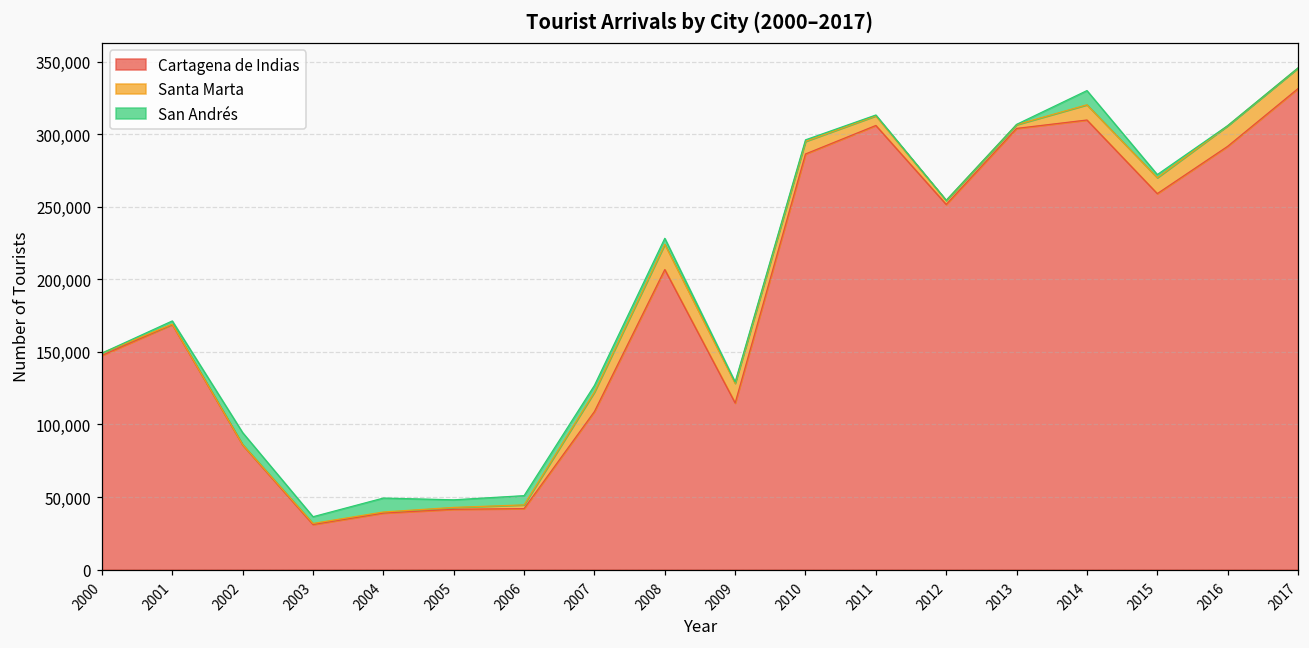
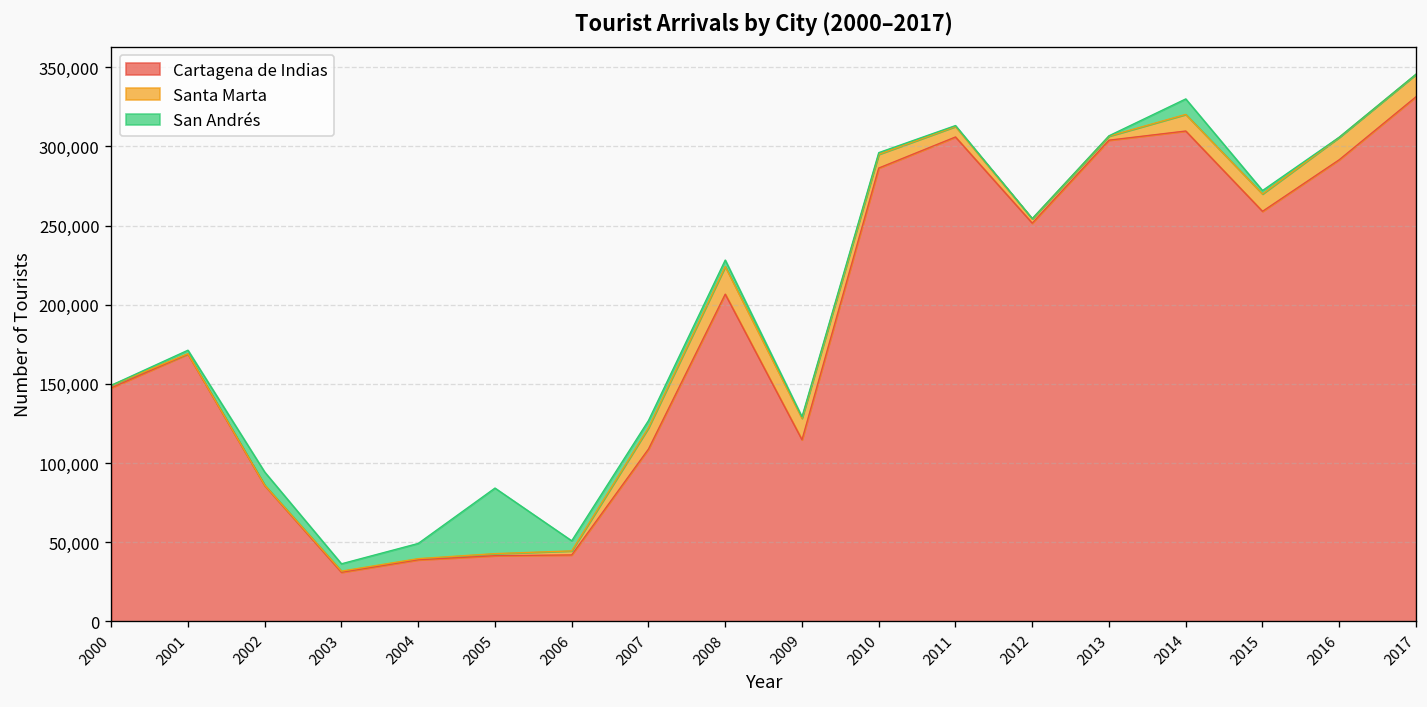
San Andrés, 2005: 5,000 -> 41,000
